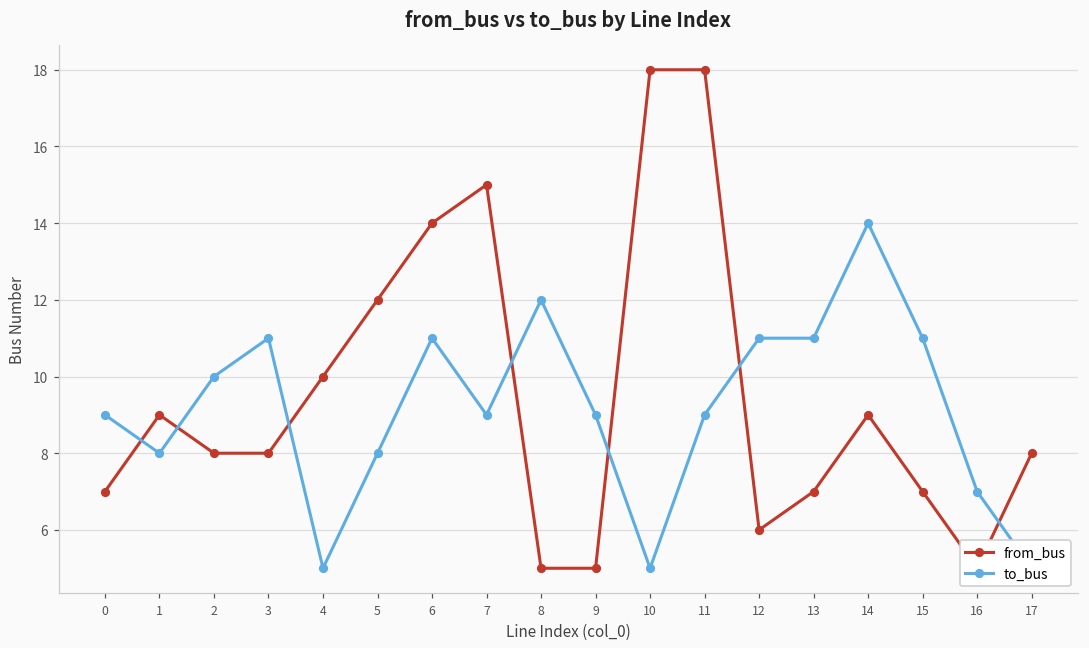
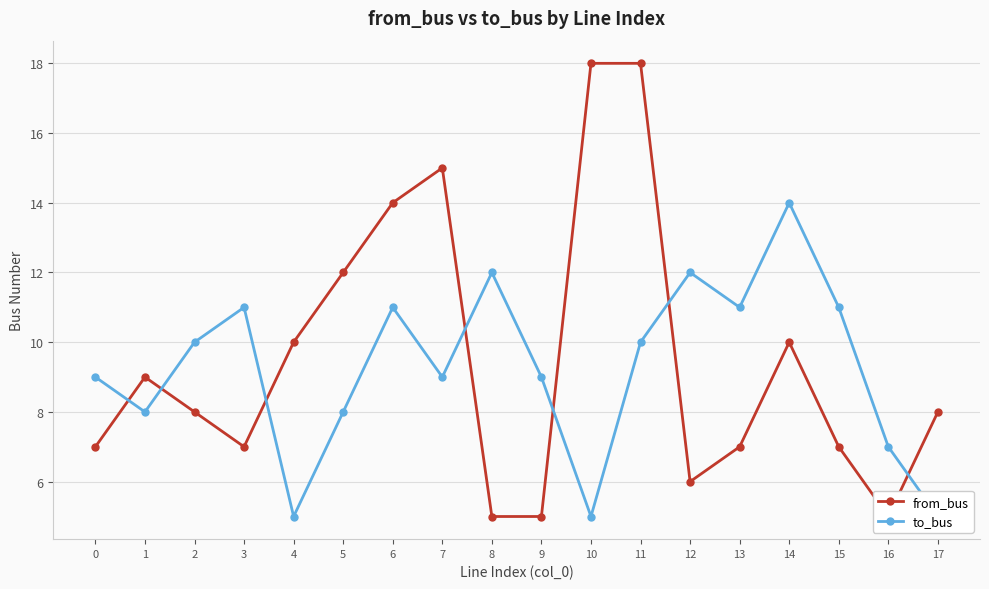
from_bus, 3: 8 -> 7
to_bus, 11: 9 -> 10
to_bus, 12: 11 -> 12
from_bus, 14: 9 -> 10
